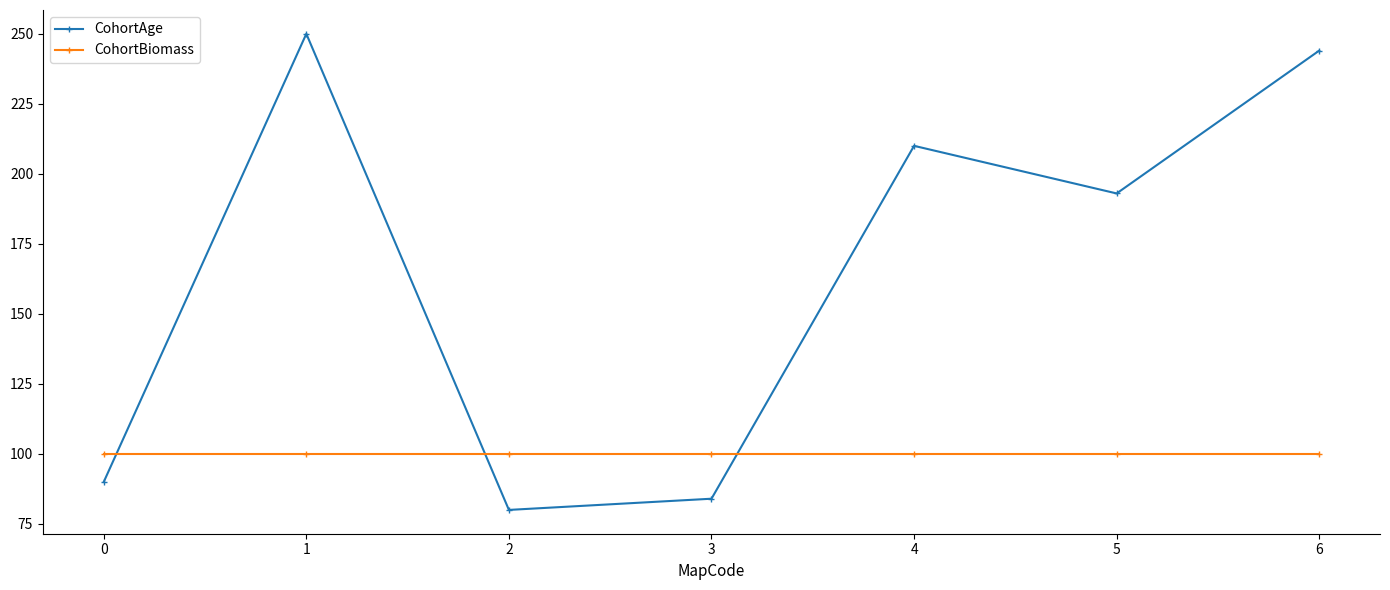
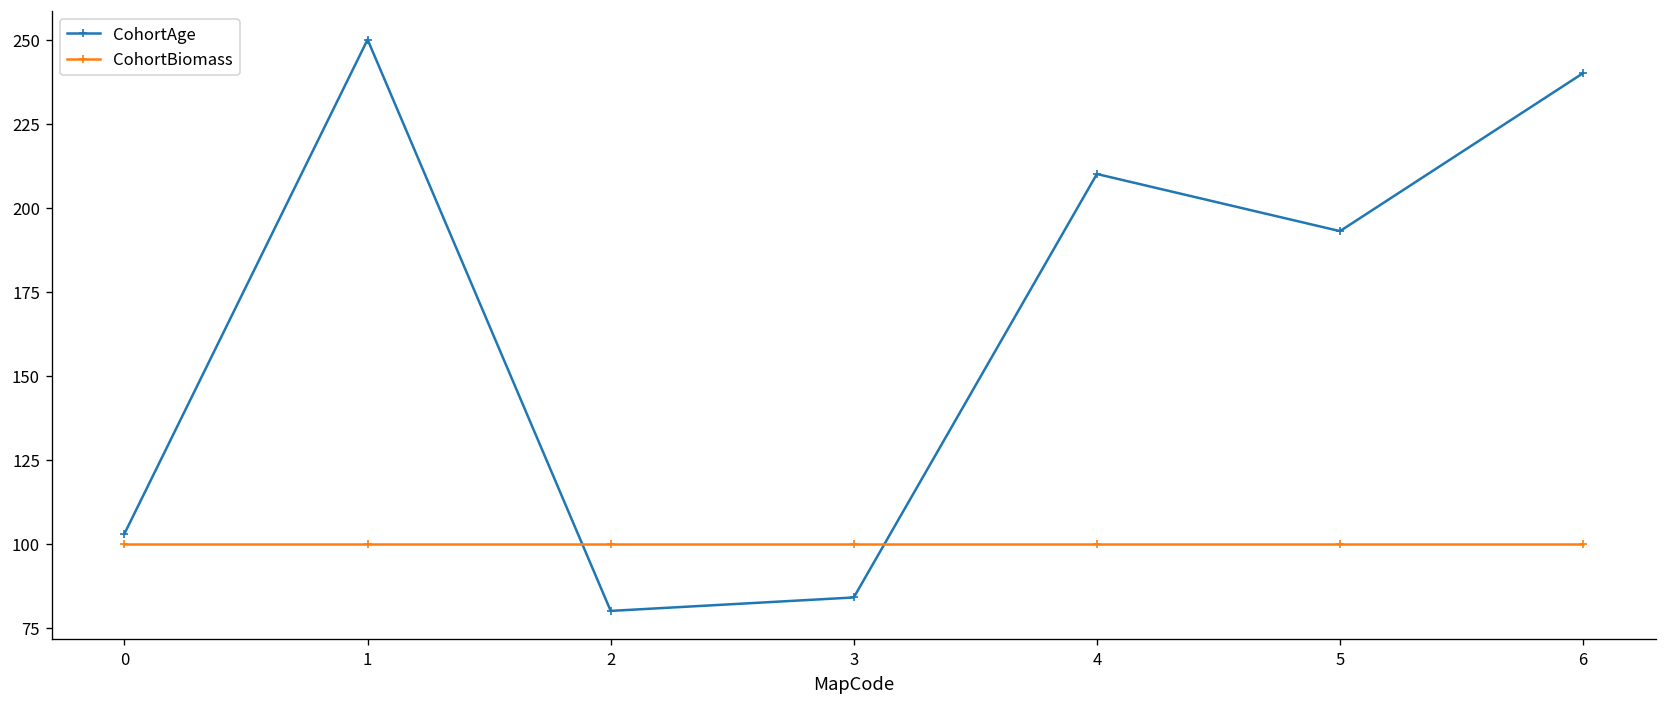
CohortAge, 0: 90 -> 103
CohortAge, 6: 244 -> 240
